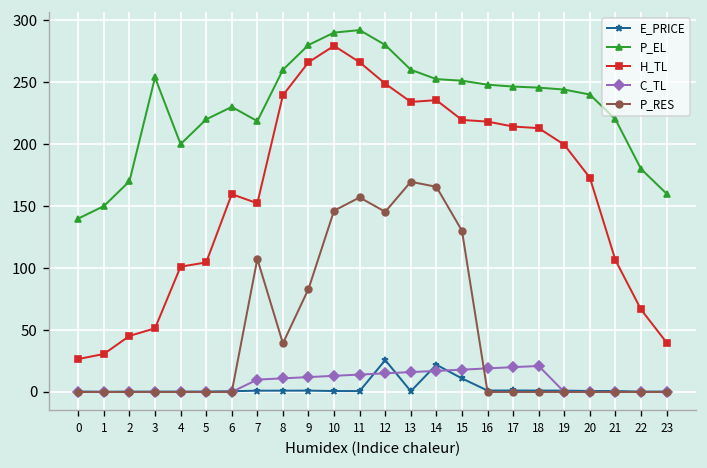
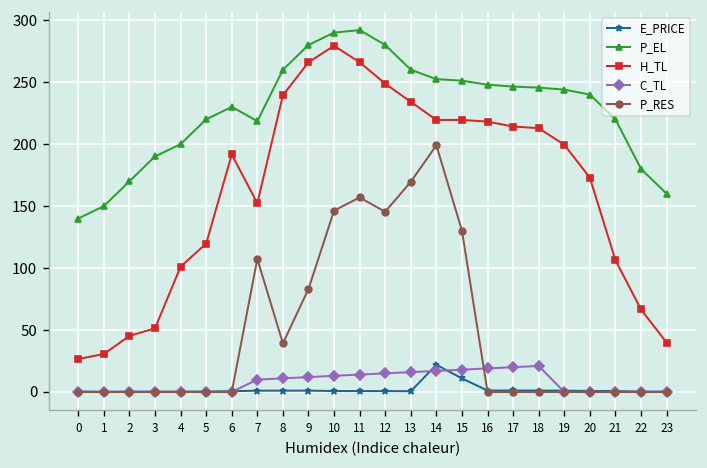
P_EL, 3: 254 -> 190
H_TL, 5: 105 -> 120
H_TL, 6: 160 -> 192
E_PRICE, 12: 26 -> 1
H_TL, 14: 235 -> 219
P_RES, 14: 166 -> 199
